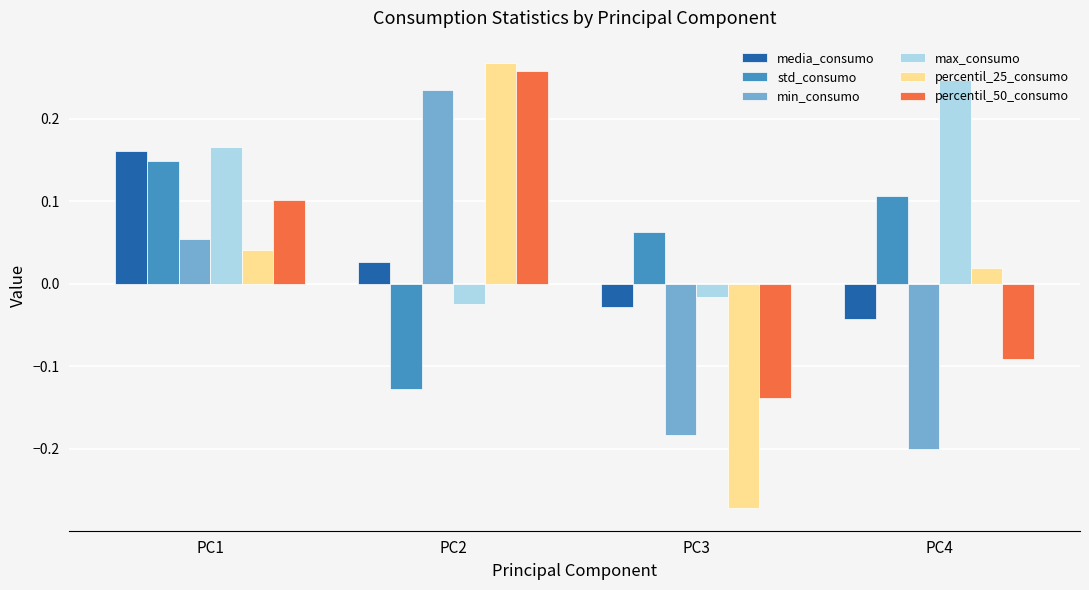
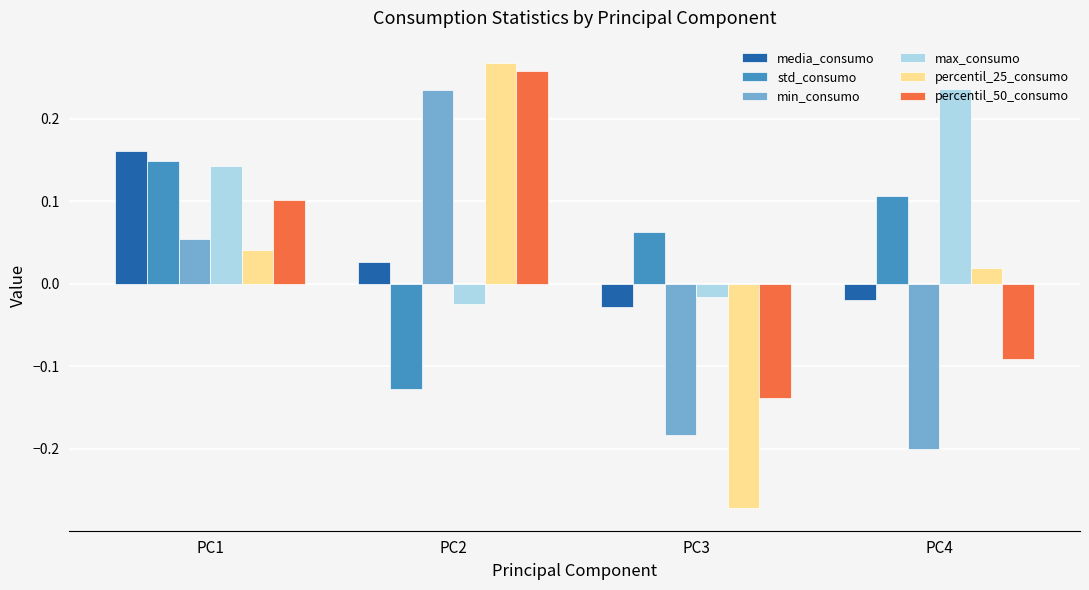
max_consumo, PC1: 0.17 -> 0.14
media_consumo, PC4: -0.04 -> -0.02
max_consumo, PC4: 0.25 -> 0.24
